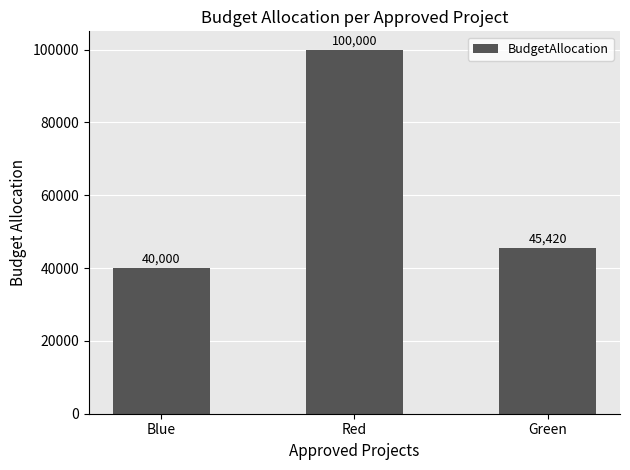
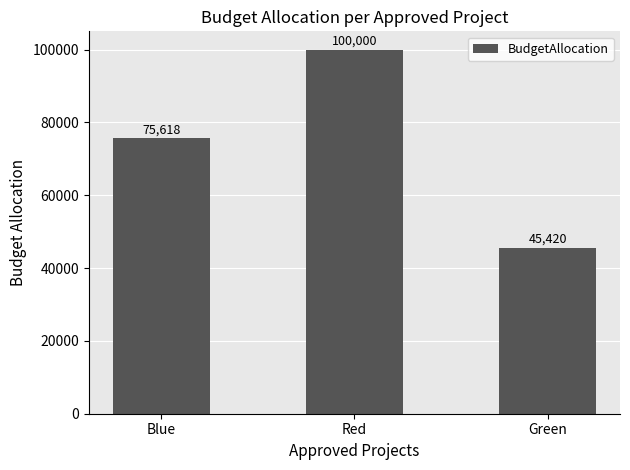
Blue: 40,000 -> 75,618
